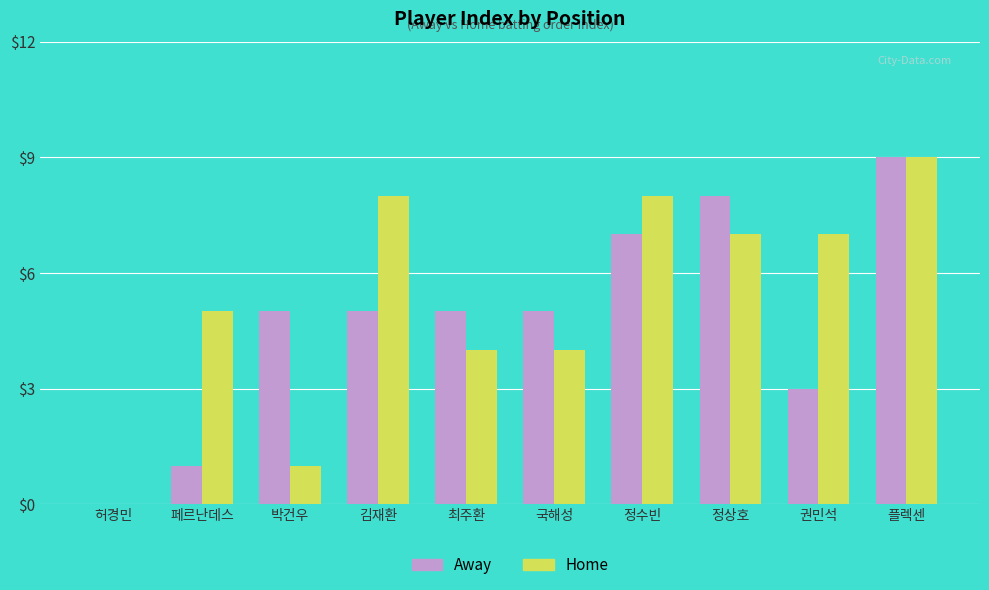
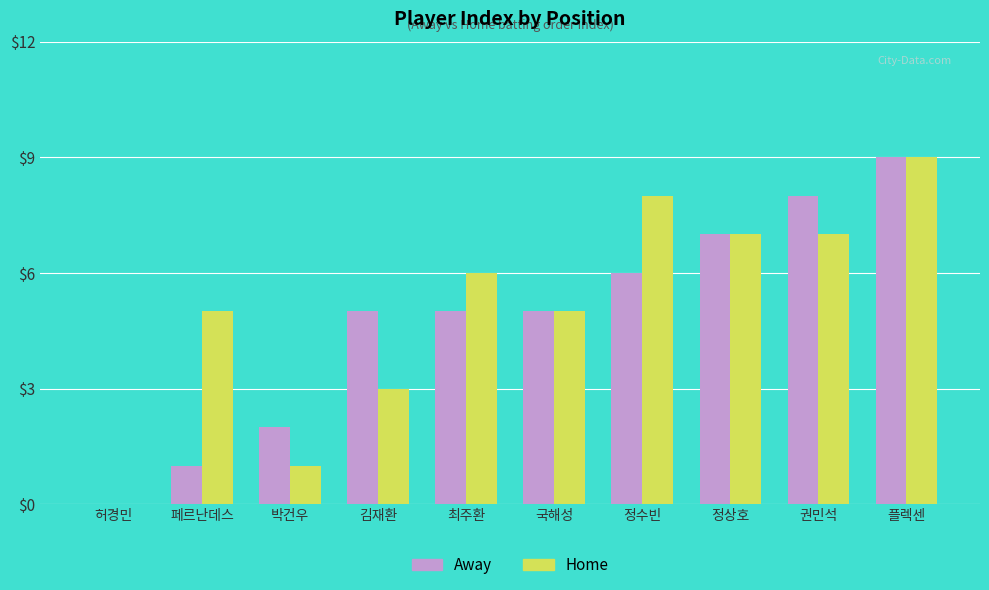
Away, 박건우: $5 -> $2
Home, 김재환: $8 -> $3
Home, 최주환: $4 -> $6
Home, 국해성: $4 -> $5
Away, 정수빈: $7 -> $6
Away, 정상호: $8 -> $7
Away, 권민석: $3 -> $8
